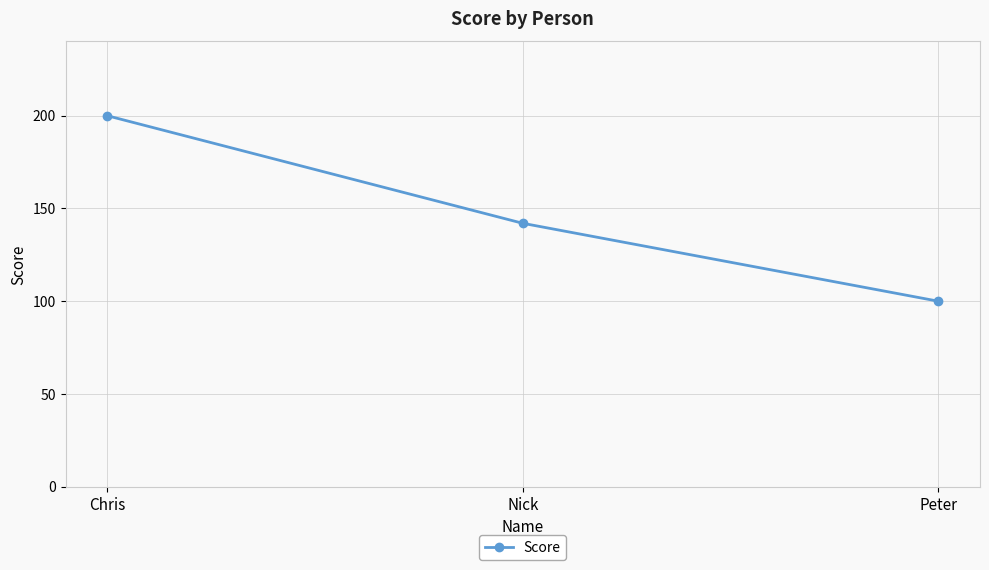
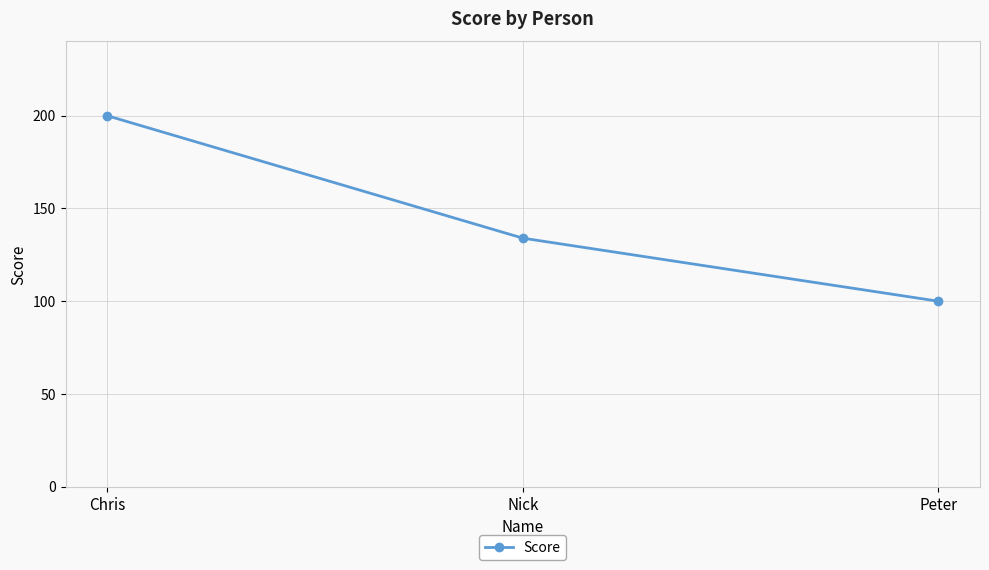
Nick: 142 -> 134
